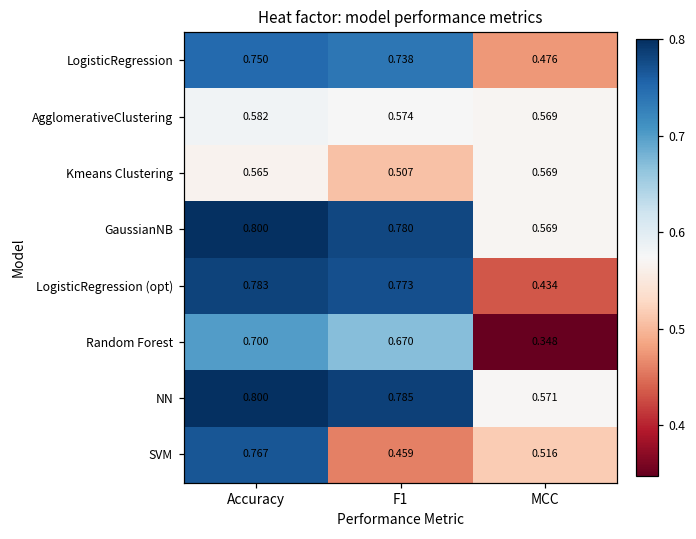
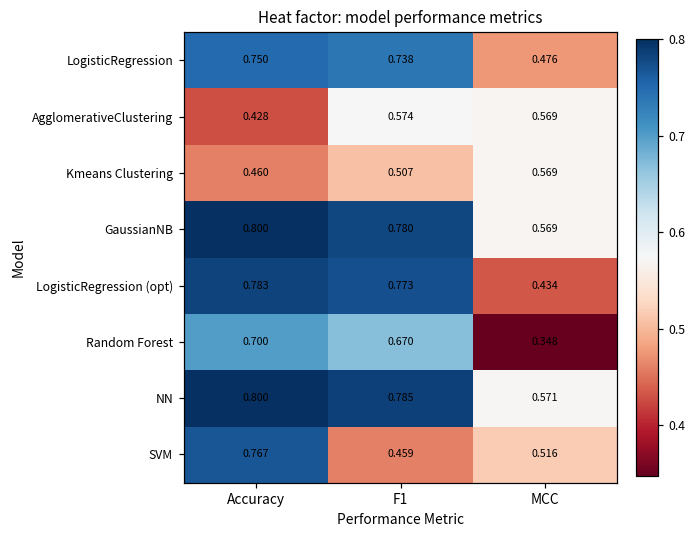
AgglomerativeClustering, Accuracy: 0.582 -> 0.428
Kmeans Clustering, Accuracy: 0.565 -> 0.460
